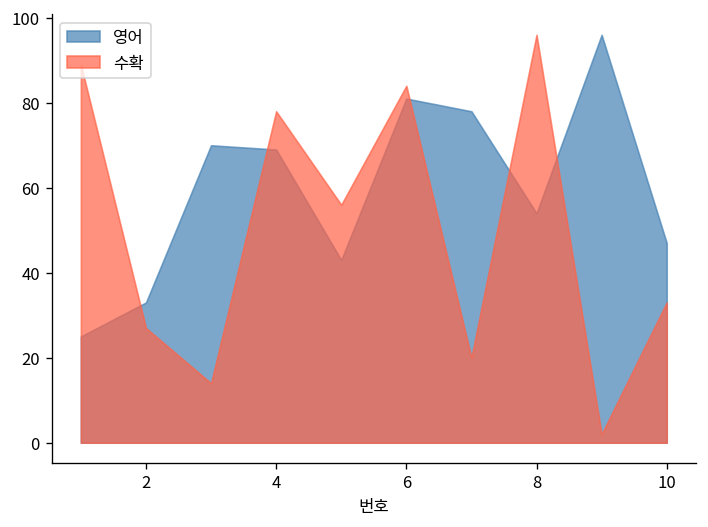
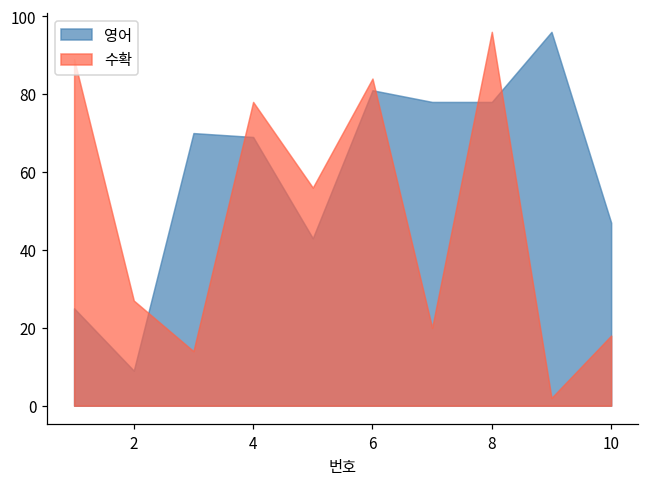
영어, 2: 33 -> 9
영어, 8: 54 -> 78
수확, 10: 33 -> 18
